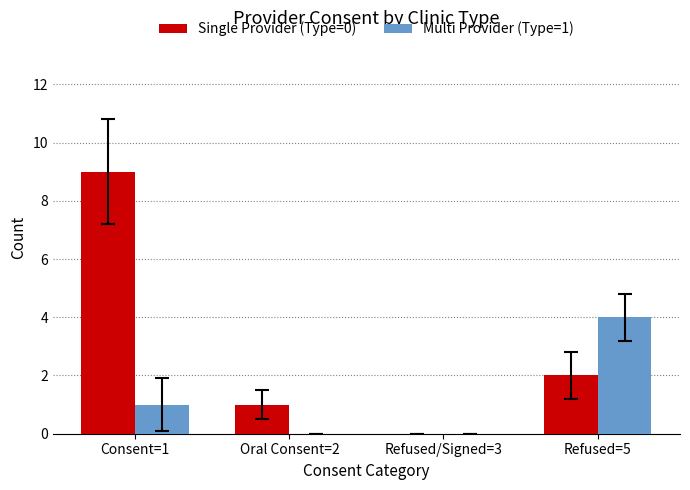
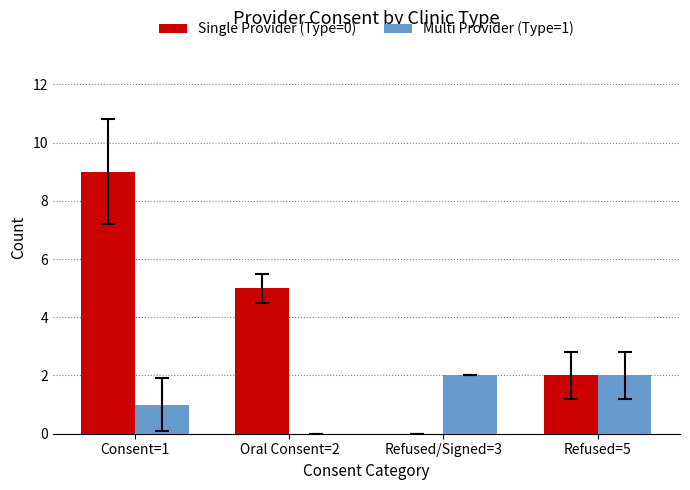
Single Provider (Type=0), Oral Consent=2: 1 -> 5
Multi Provider (Type=1), Refused/Signed=3: 0 -> 2
Multi Provider (Type=1), Refused=5: 4 -> 2
